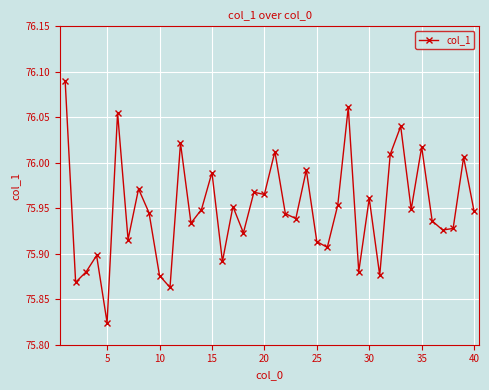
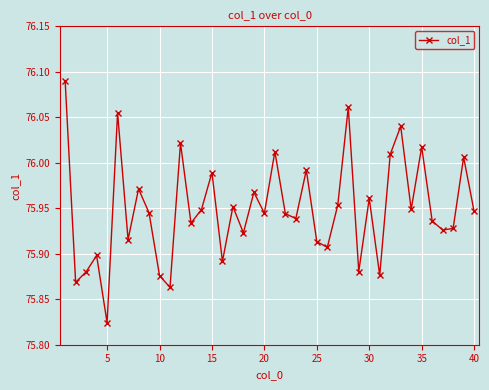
20: 75.97 -> 75.94
